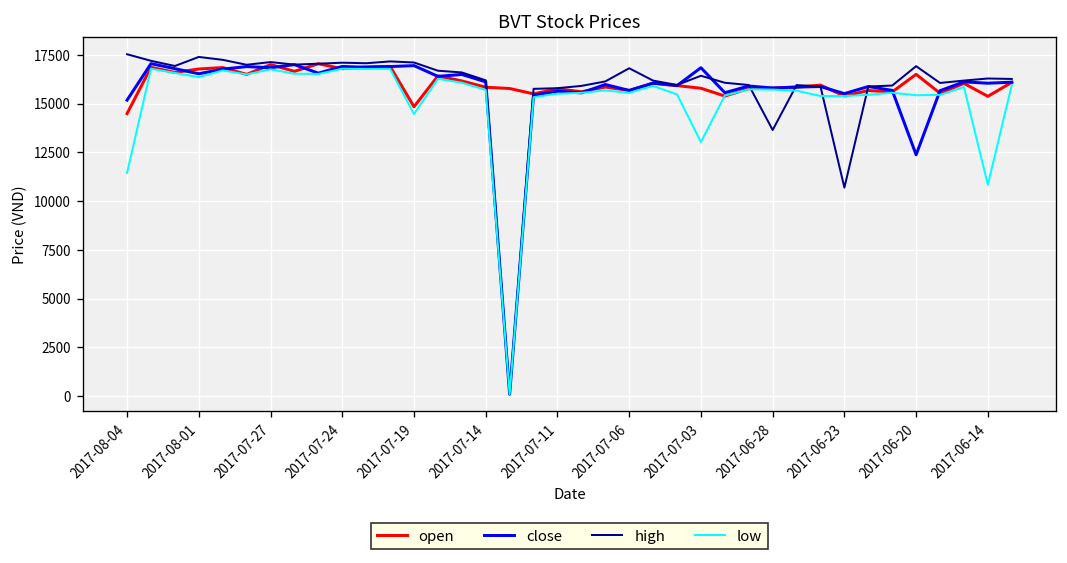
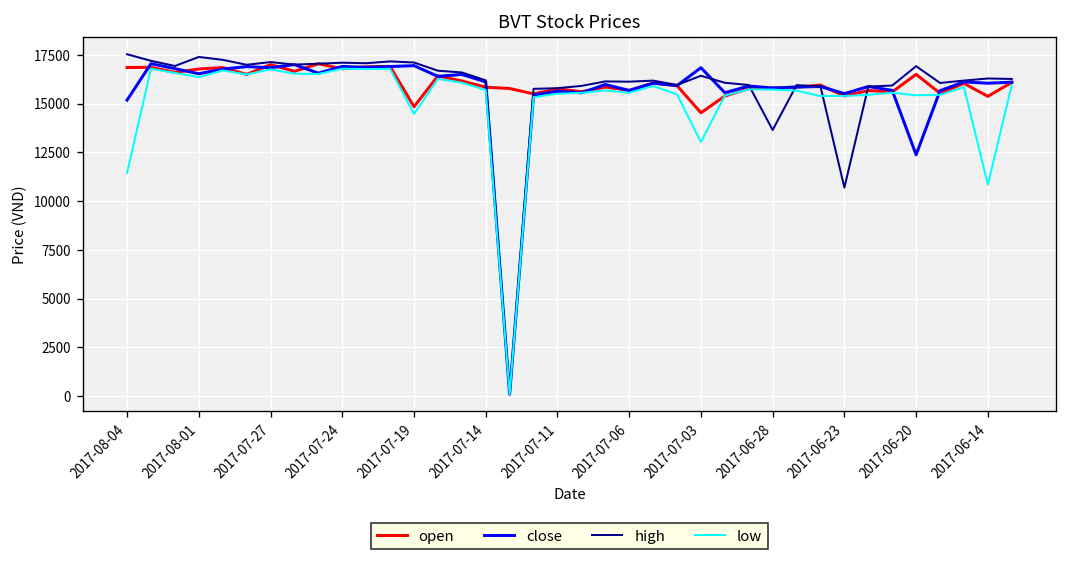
open, 2017-08-04: 14500 -> 16900
high, 2017-07-06: 16800 -> 16100
open, 2017-07-03: 15800 -> 14500
